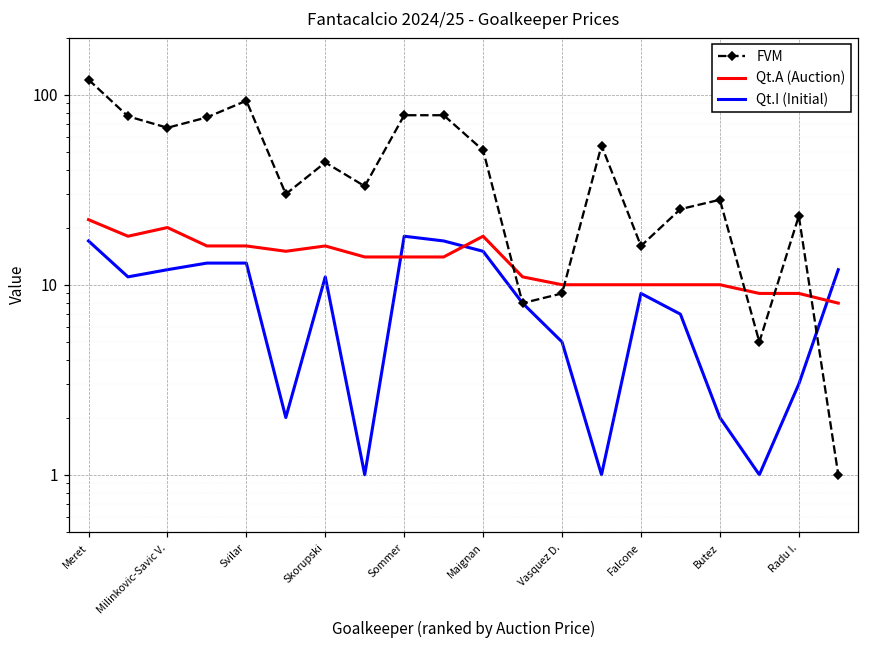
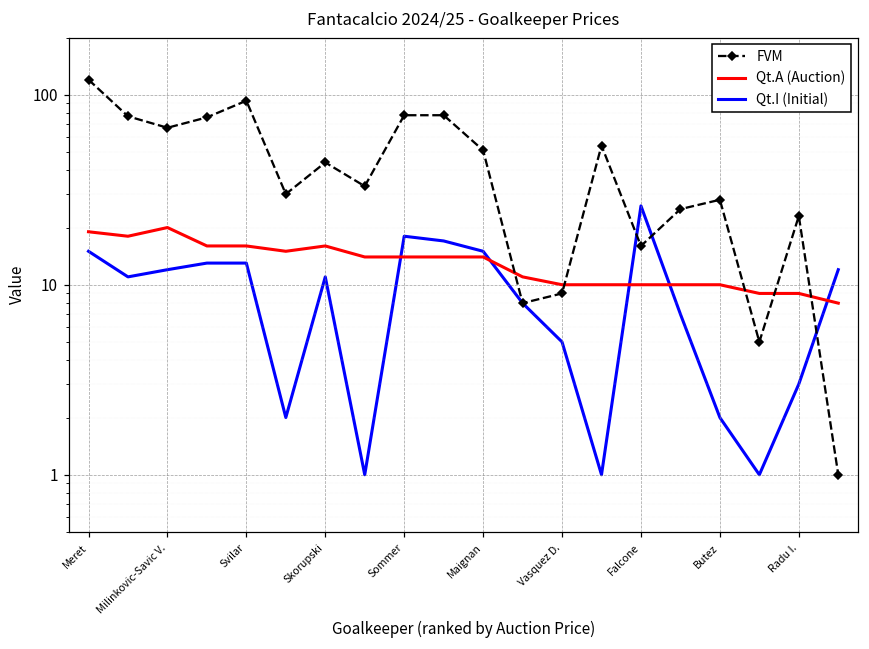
Qt.A (Auction), Meret: 22 -> 19
Qt.I (Initial), Meret: 17 -> 15
Qt.A (Auction), Maignan: 18 -> 14
Qt.I (Initial), Falcone: 9 -> 26
